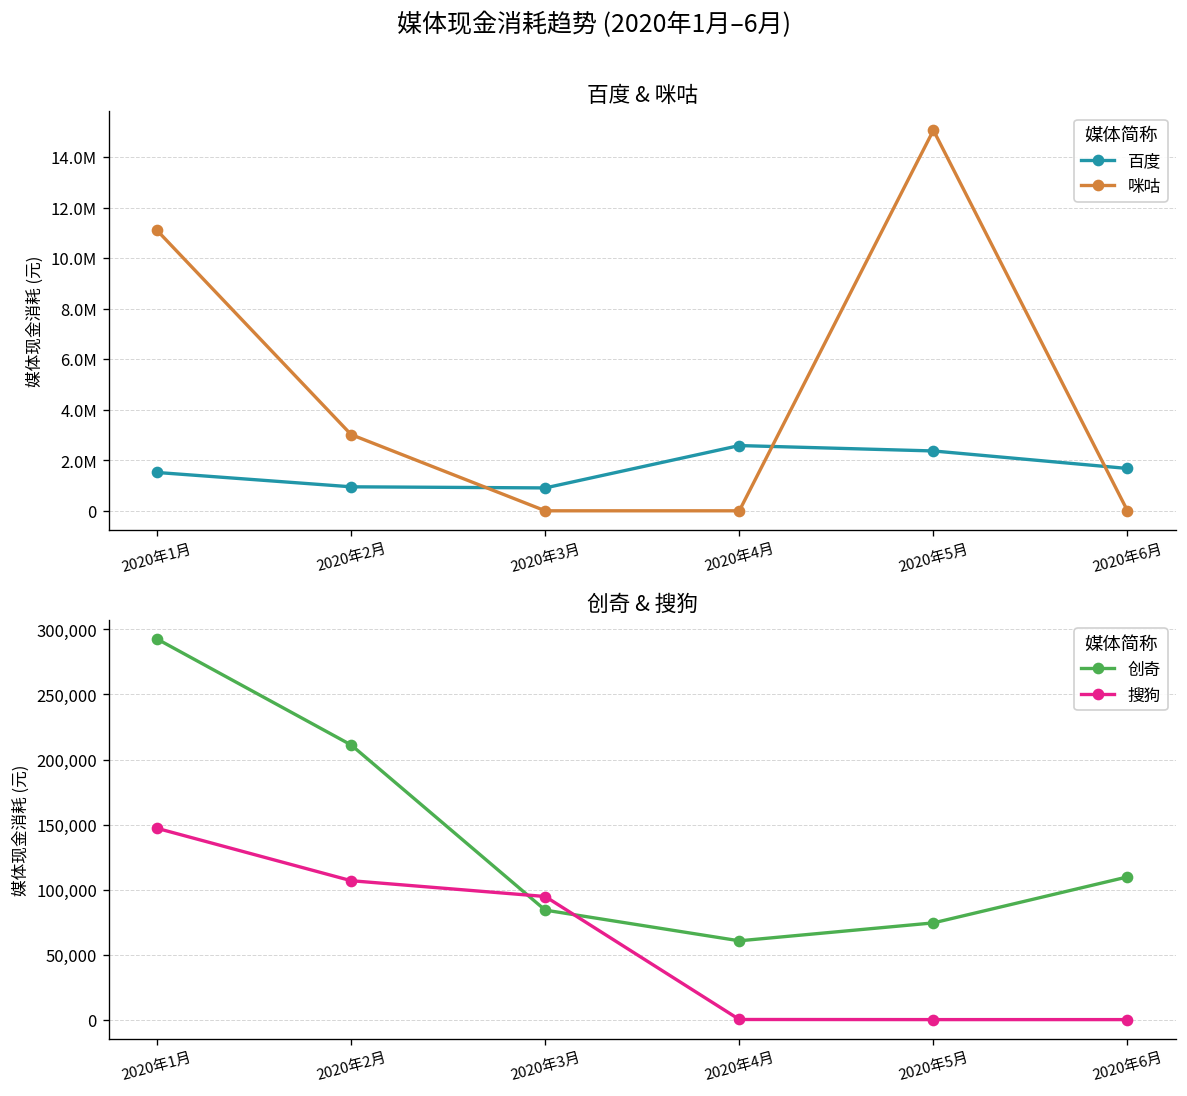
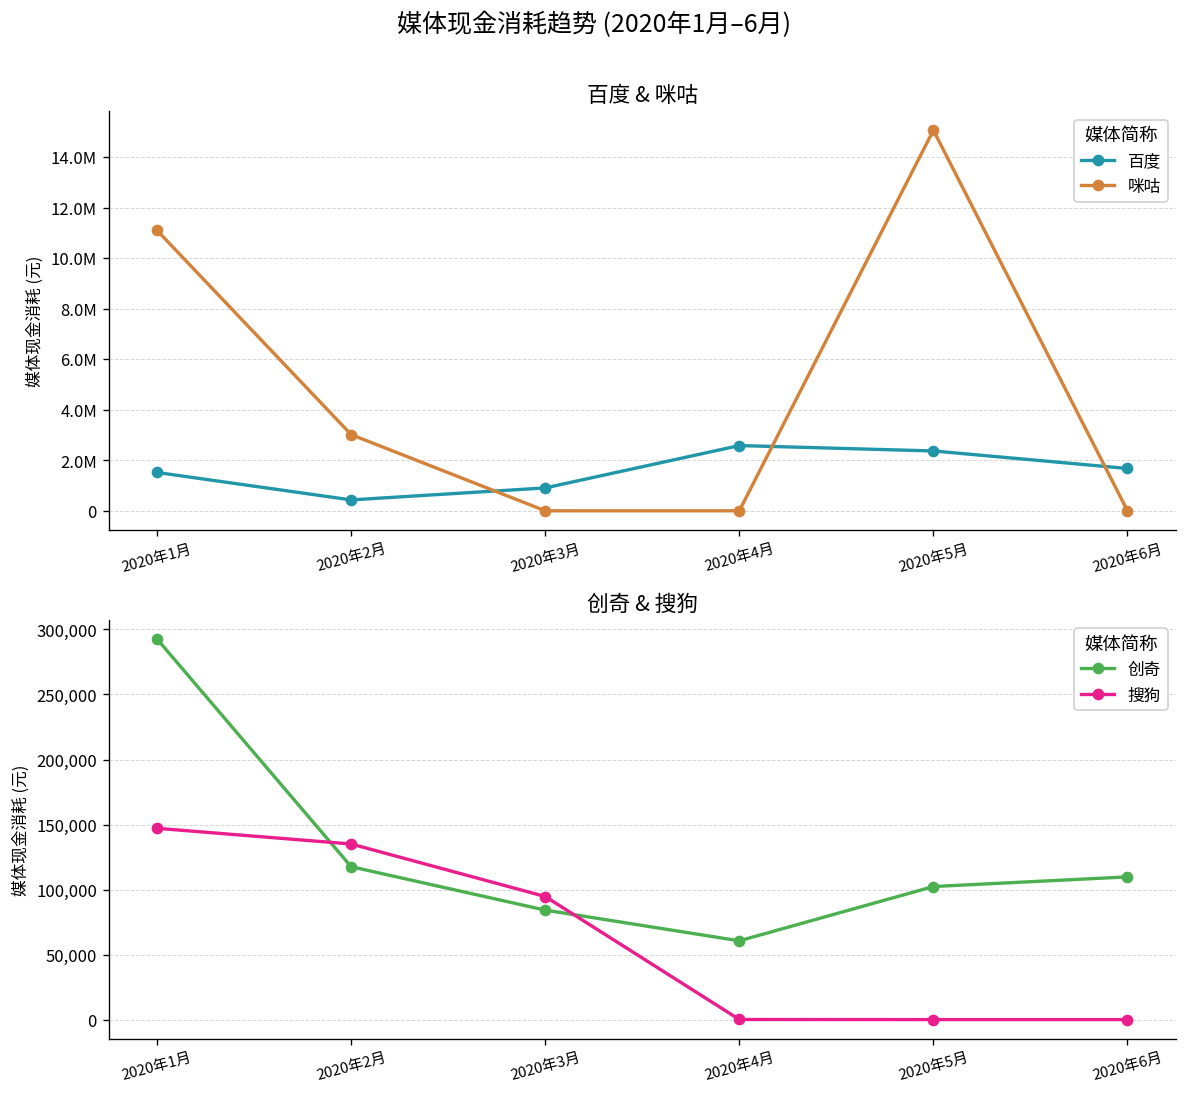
百度 & 咪咕, 百度, 2020年2月: 900000 -> 400000
创奇 & 搜狗, 创奇, 2020年2月: 211,000 -> 118,000
创奇 & 搜狗, 搜狗, 2020年2月: 107,000 -> 135,000
创奇 & 搜狗, 创奇, 2020年5月: 74,000 -> 102,000
